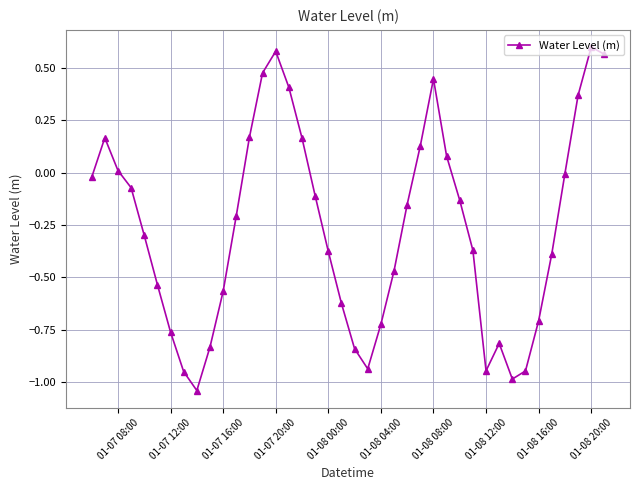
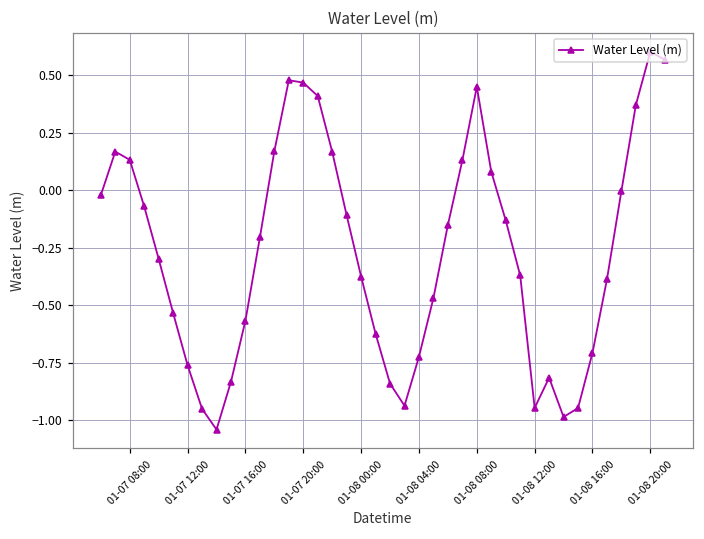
01-07 08:00: 0.01 -> 0.13
01-07 20:00: 0.58 -> 0.47
